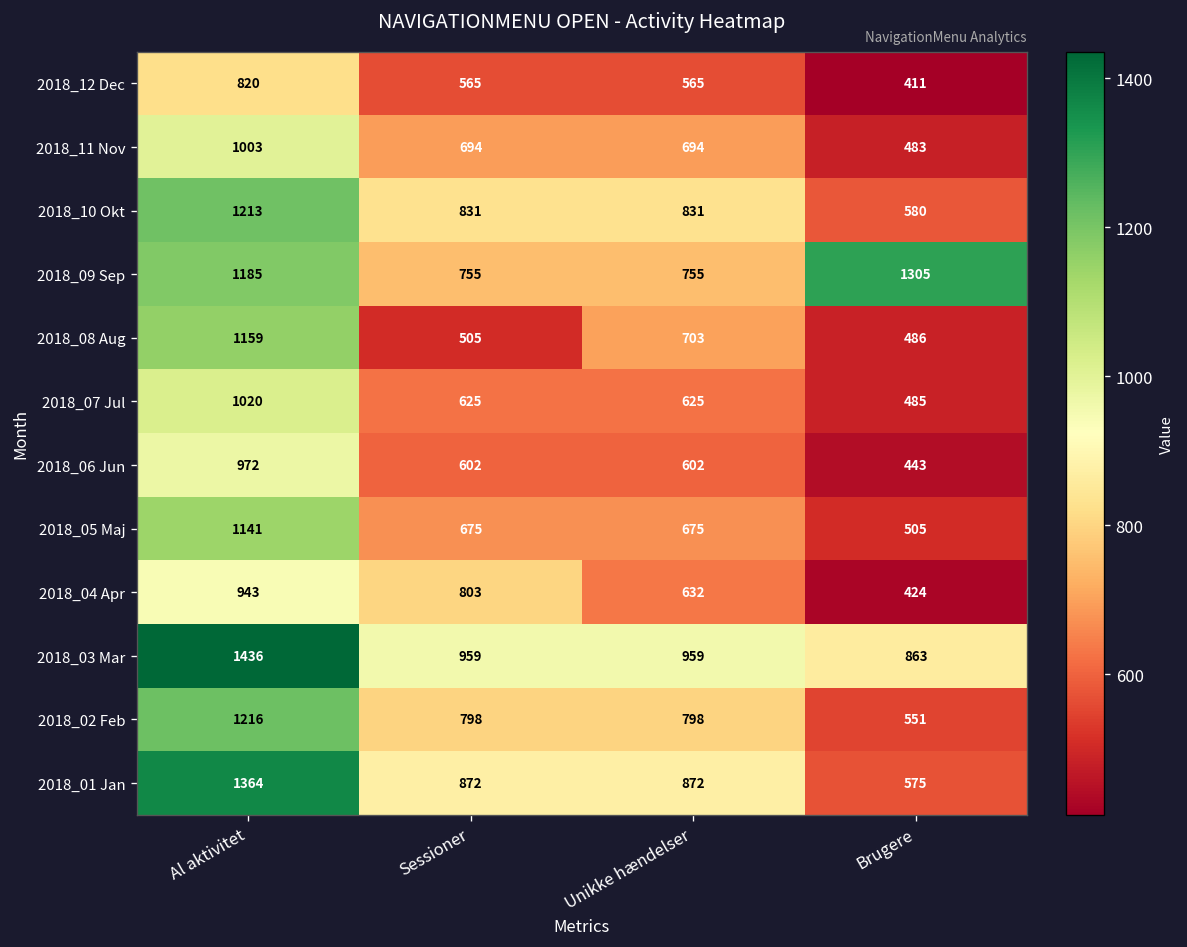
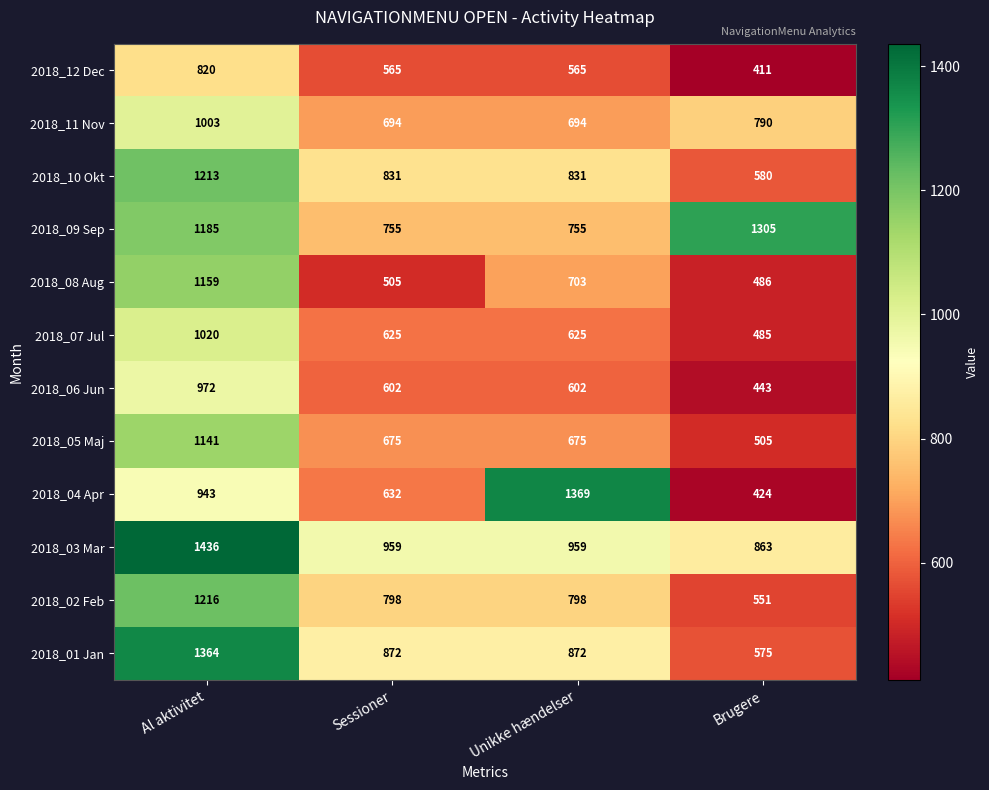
2018_11 Nov, Brugere: 483 -> 790
2018_04 Apr, Sessioner: 803 -> 632
2018_04 Apr, Unikke hændelser: 632 -> 1369
